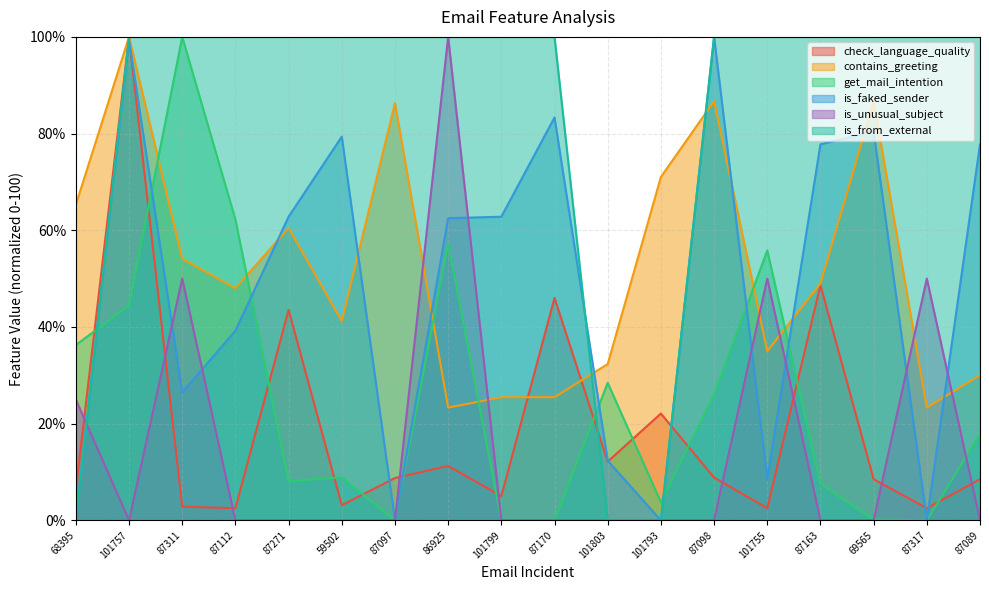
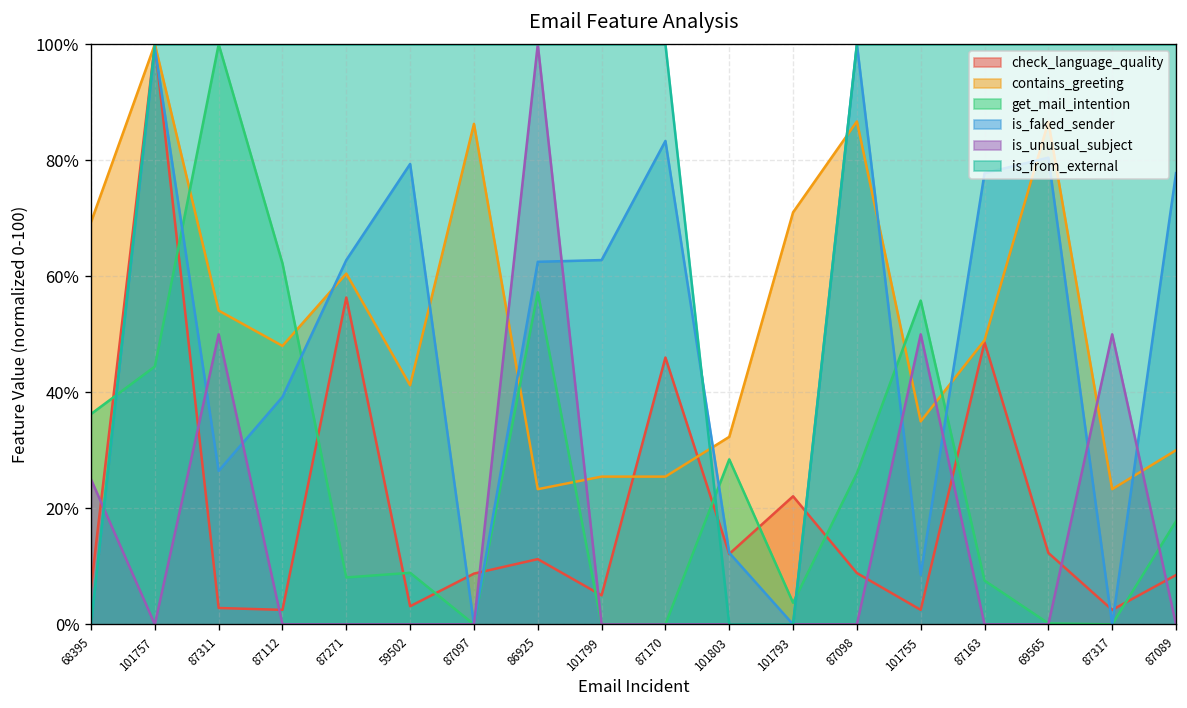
contains_greeting, 68395: 65% -> 69%
check_language_quality, 87271: 44% -> 56%
check_language_quality, 69565: 8% -> 12%
